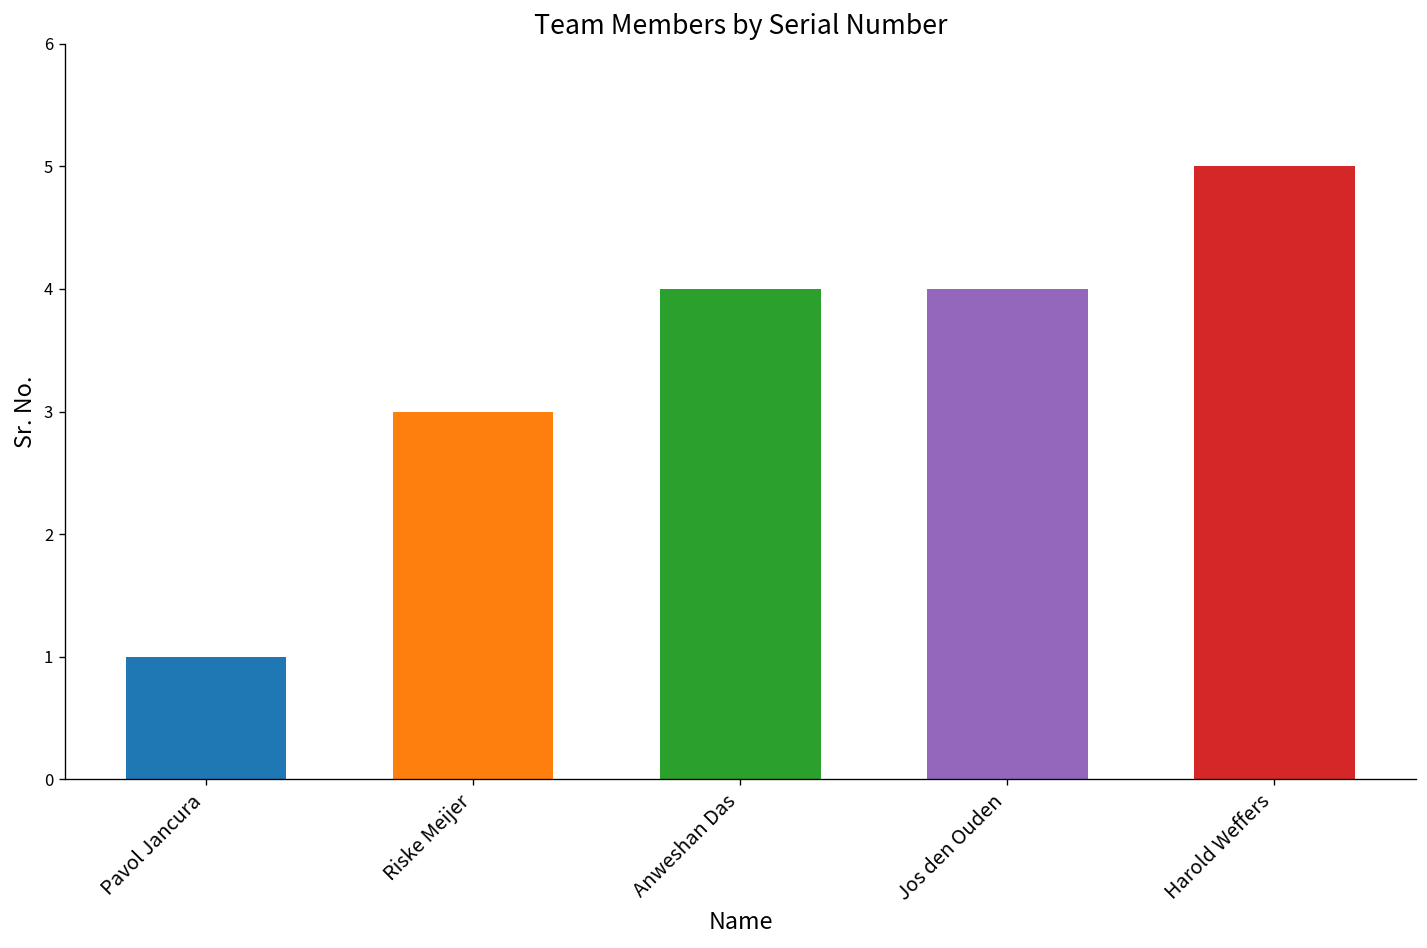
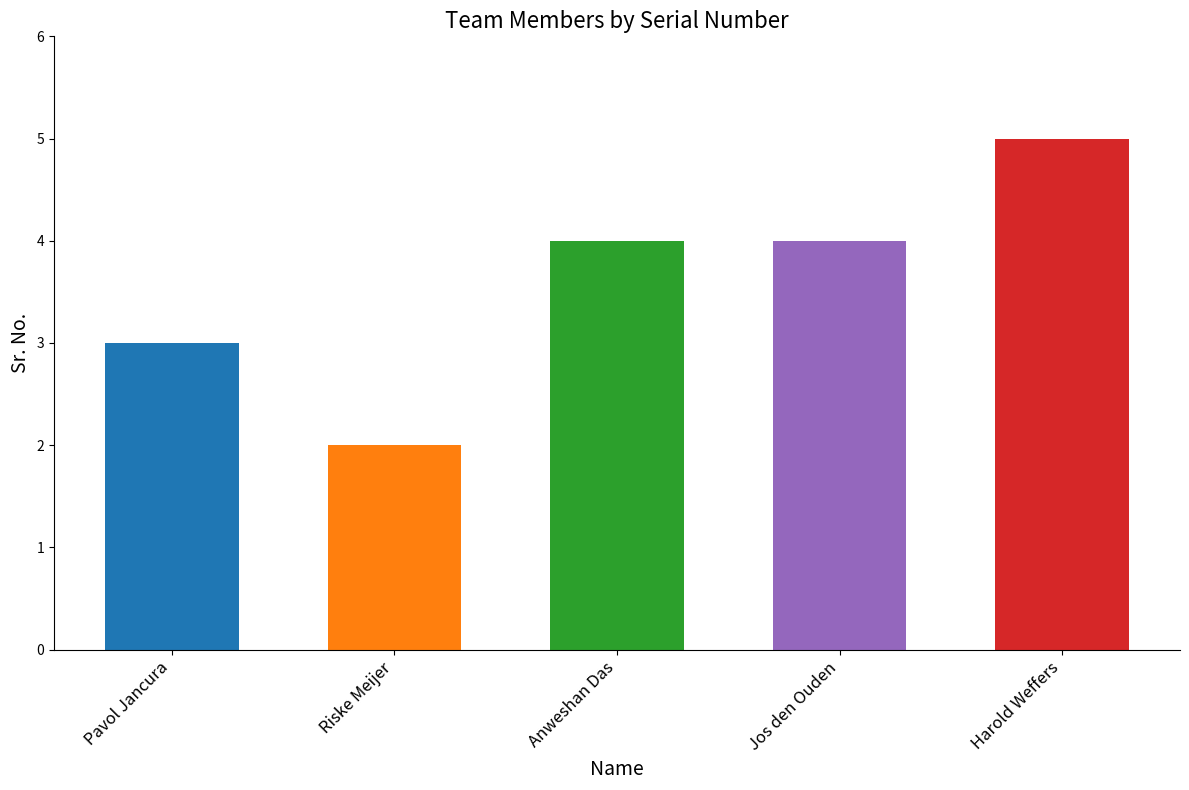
Pavol Jancura: 1 -> 3
Riske Meijer: 3 -> 2
